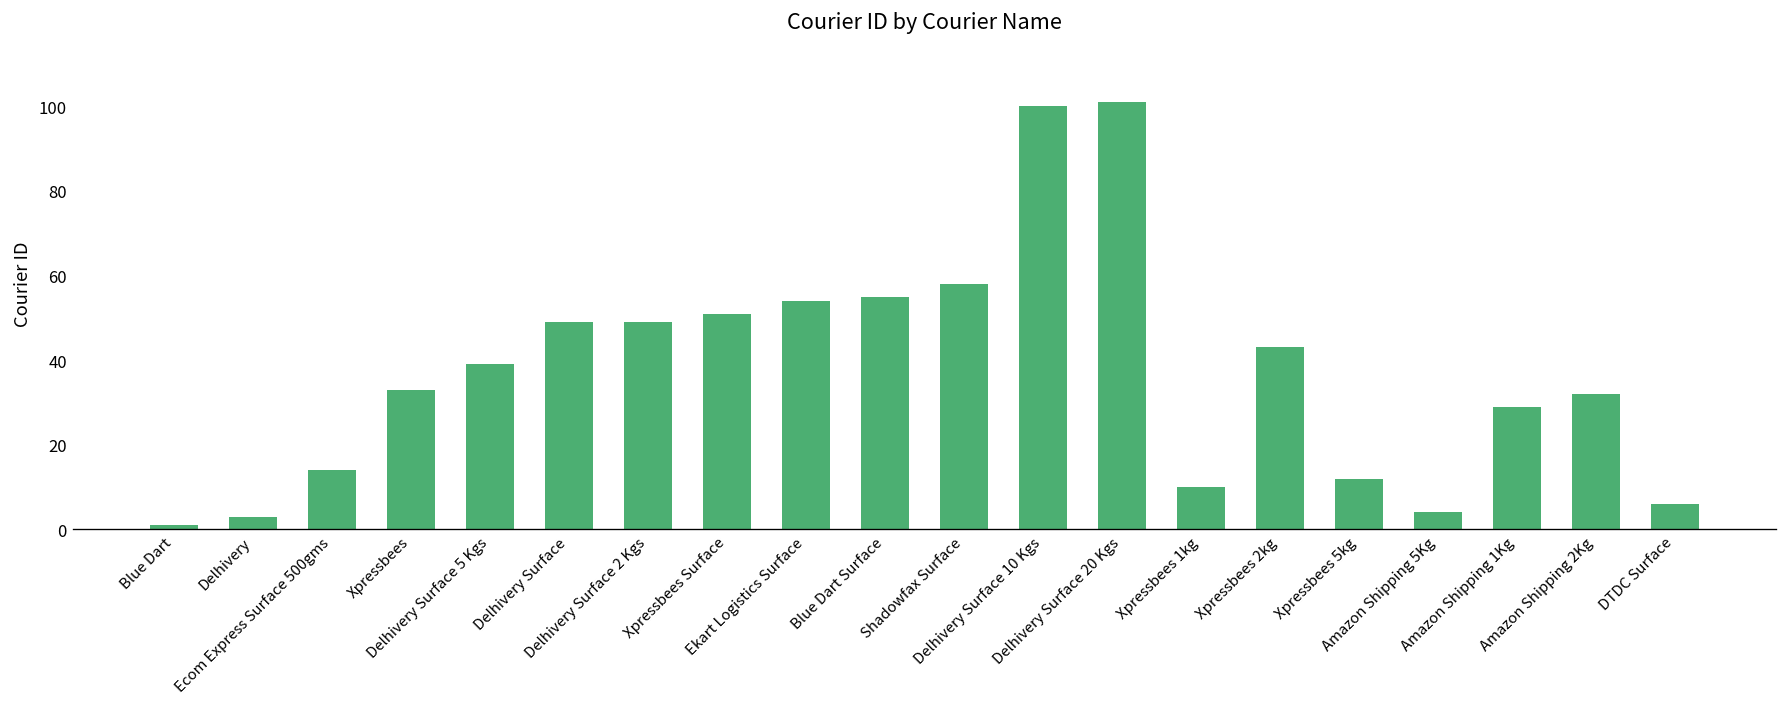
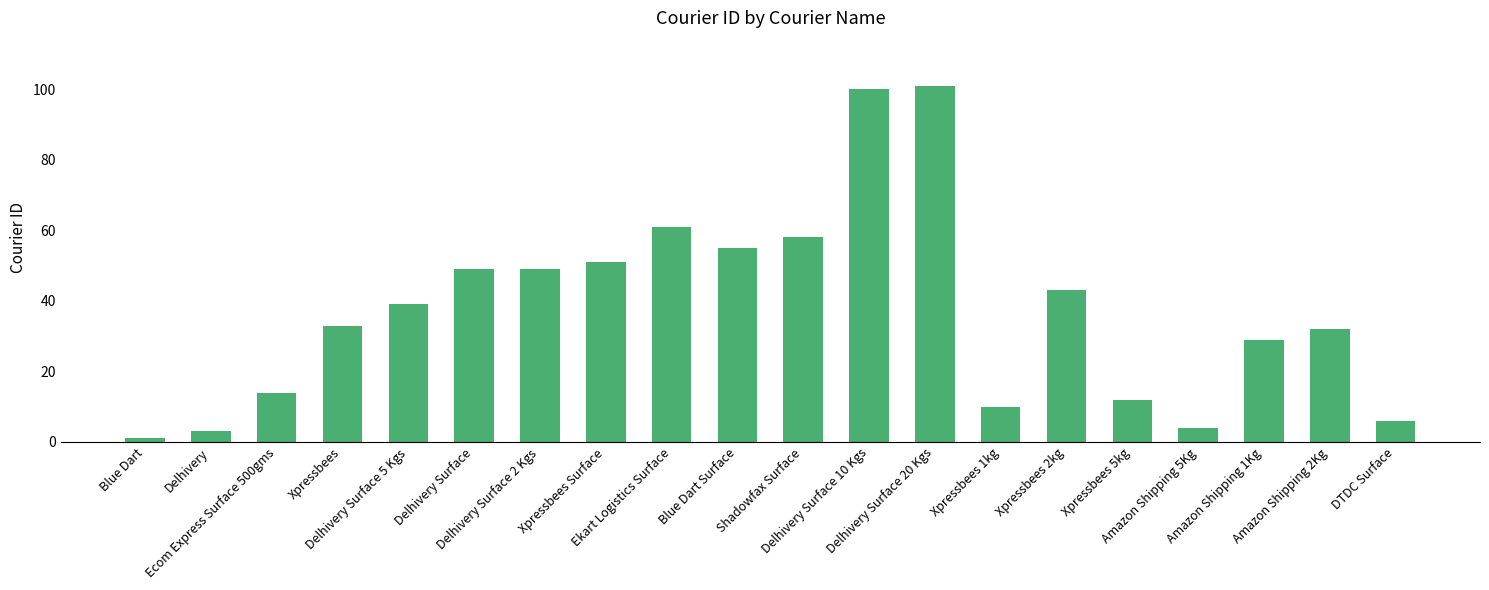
Ekart Logistics Surface: 54 -> 61
